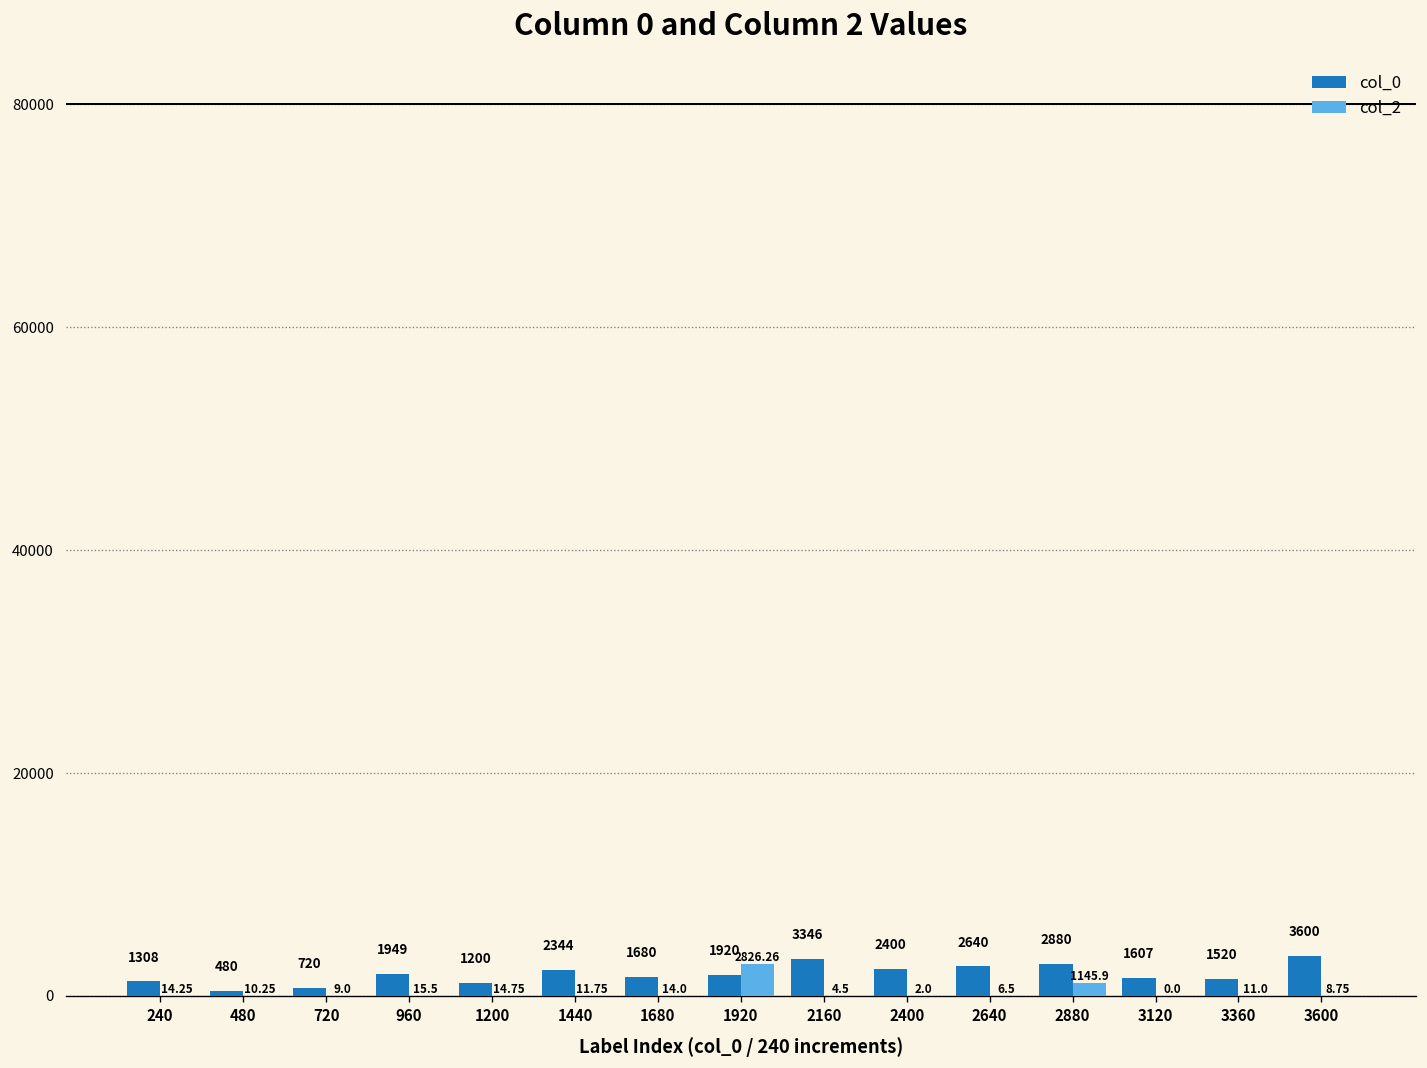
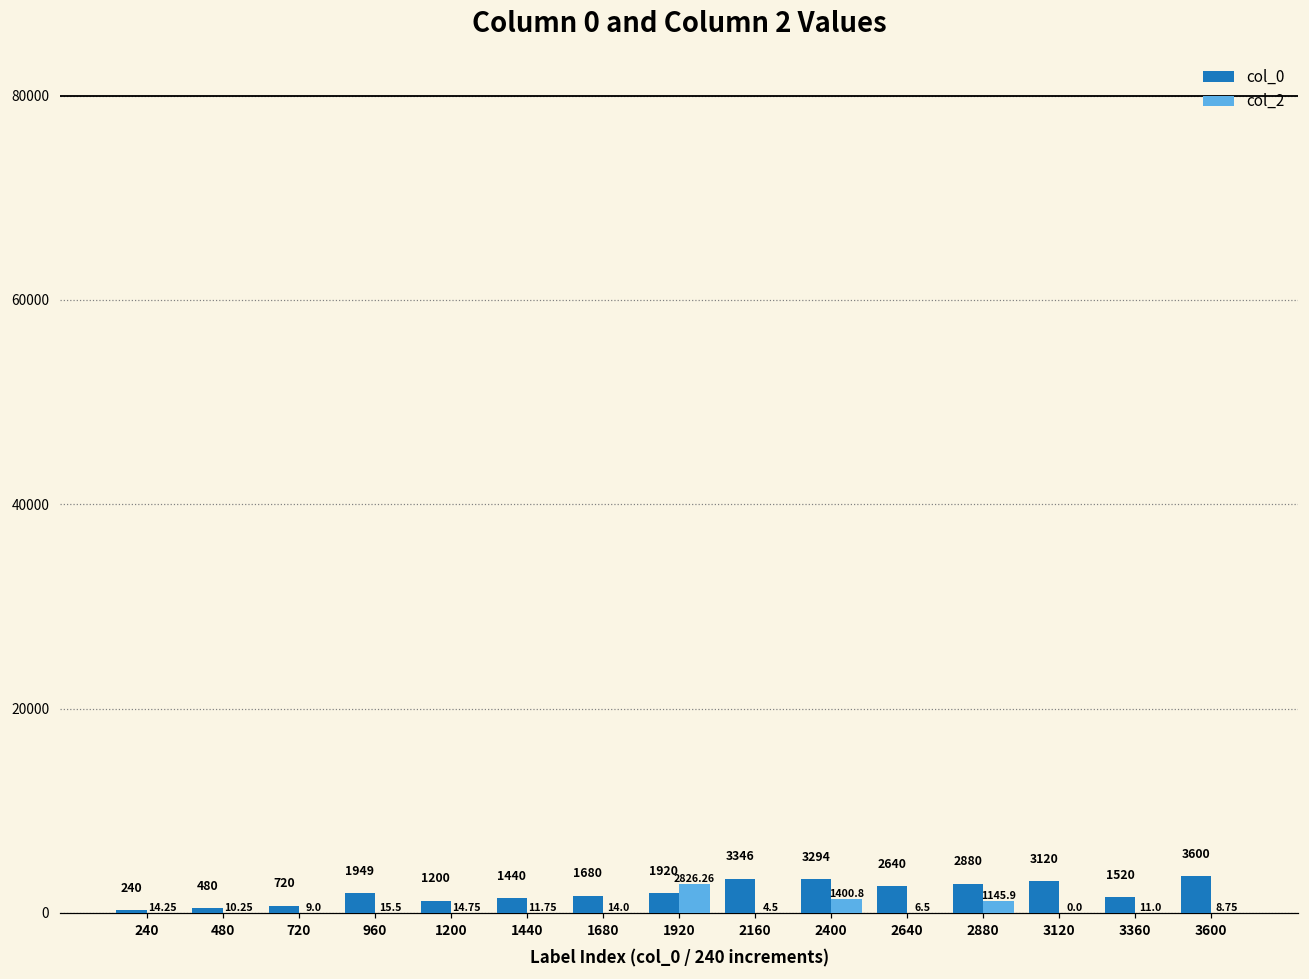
col_0, 240: 1308 -> 240
col_0, 1440: 2344 -> 1440
col_0, 2400: 2400 -> 3294
col_2, 2400: 2.0 -> 1400.8
col_0, 3120: 1607 -> 3120
